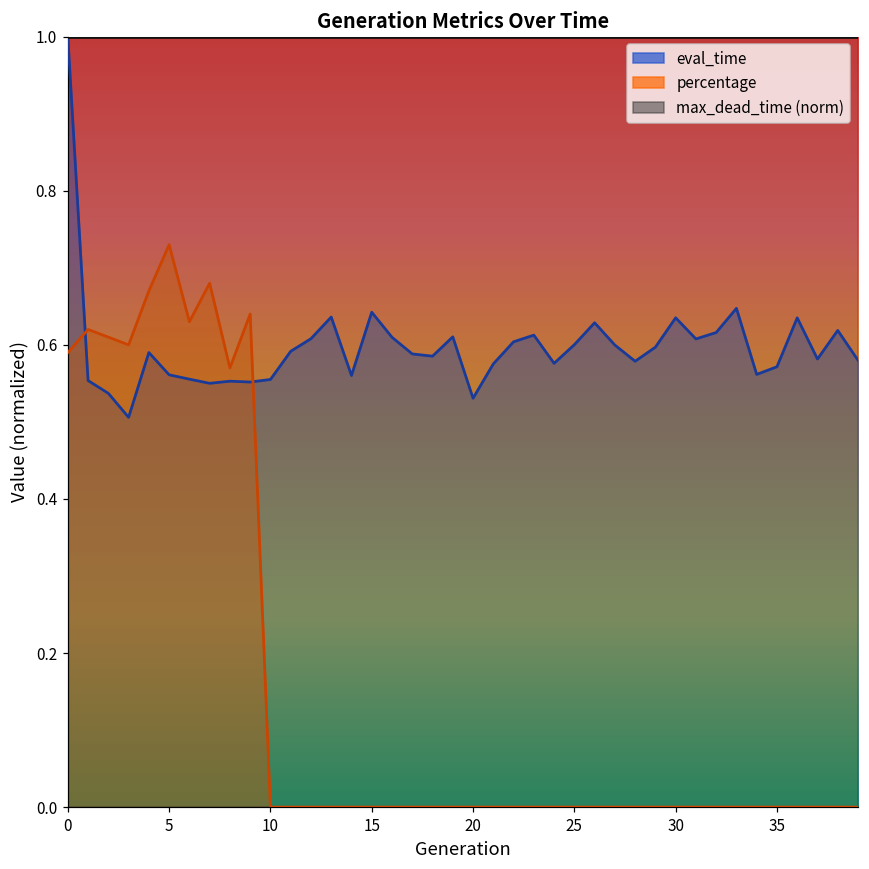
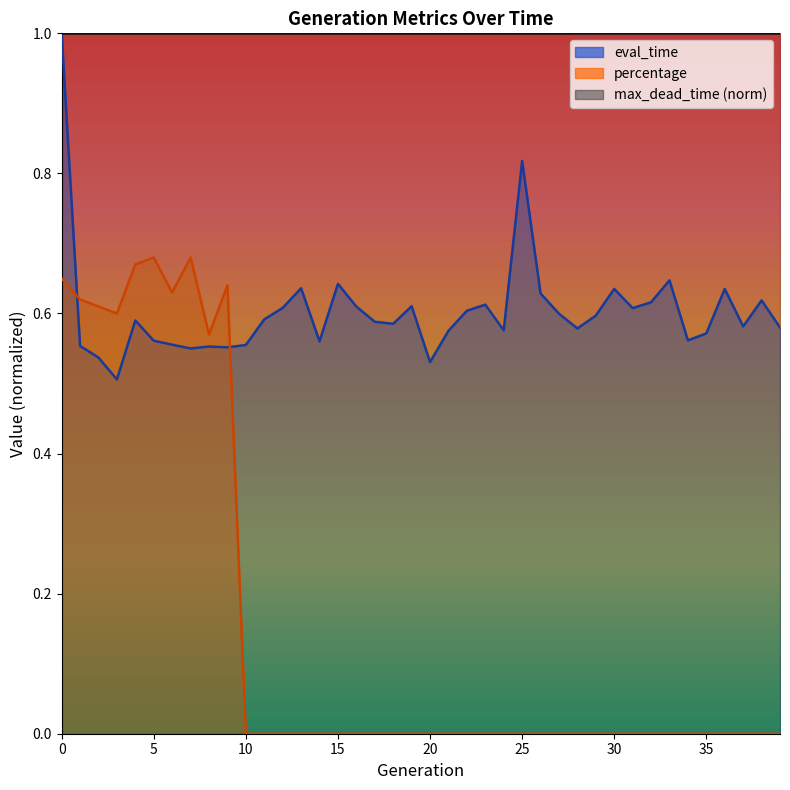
percentage, 0: 0.59 -> 0.65
percentage, 5: 0.73 -> 0.68
eval_time, 25: 0.60 -> 0.82
